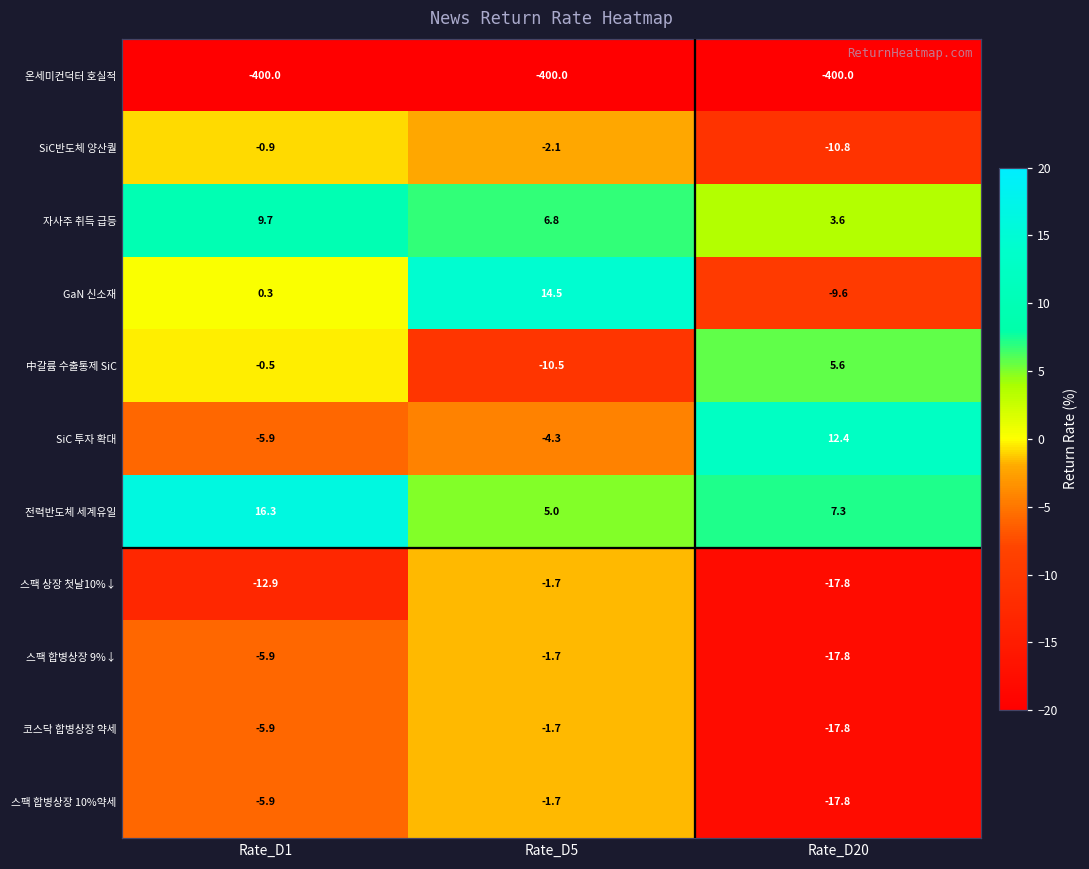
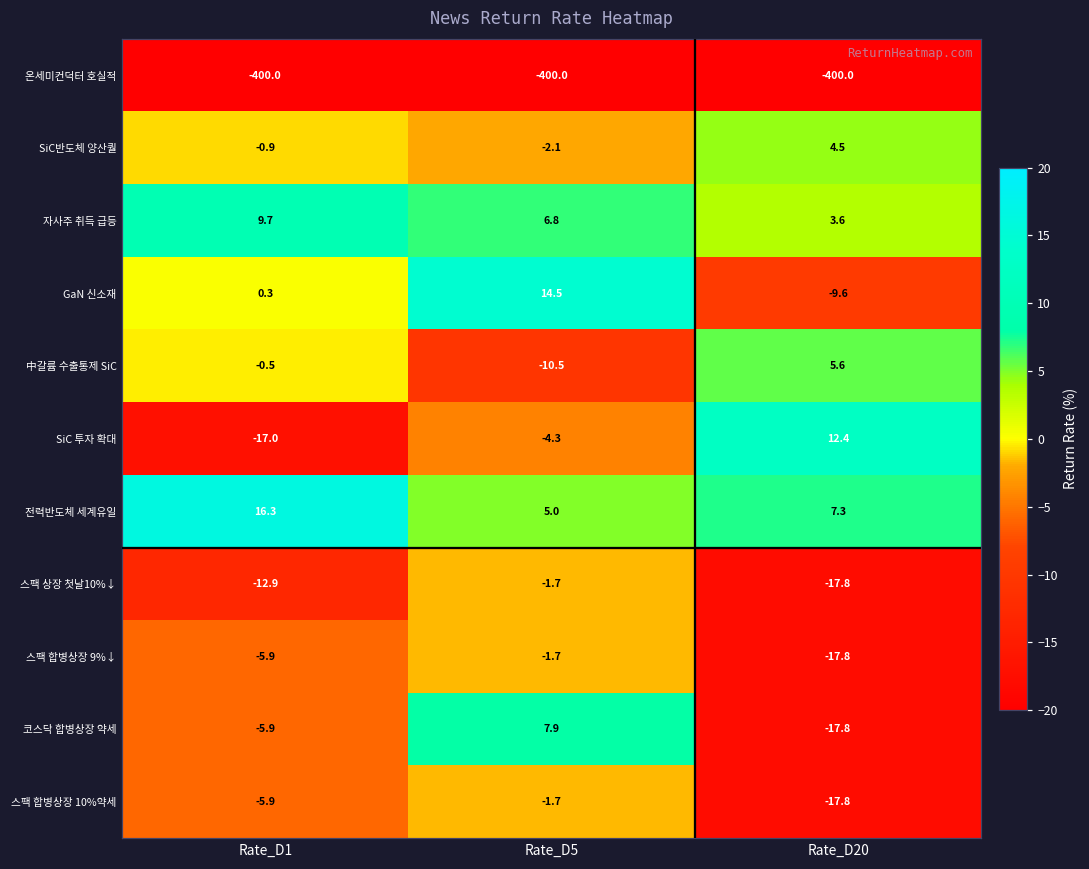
SiC반도체 양산퀄, Rate_D20: -10.8 -> 4.5
SiC 투자 확대, Rate_D1: -5.9 -> -17.0
코스닥 합병상장 약세, Rate_D5: -1.7 -> 7.9
